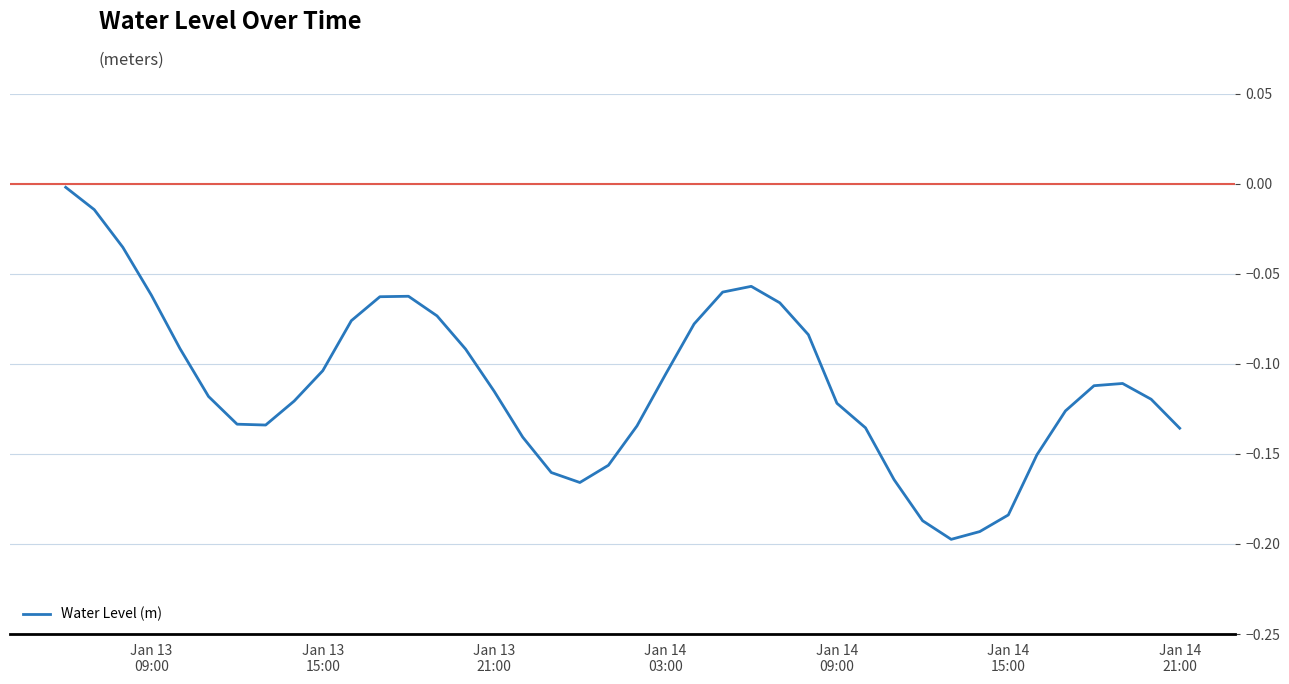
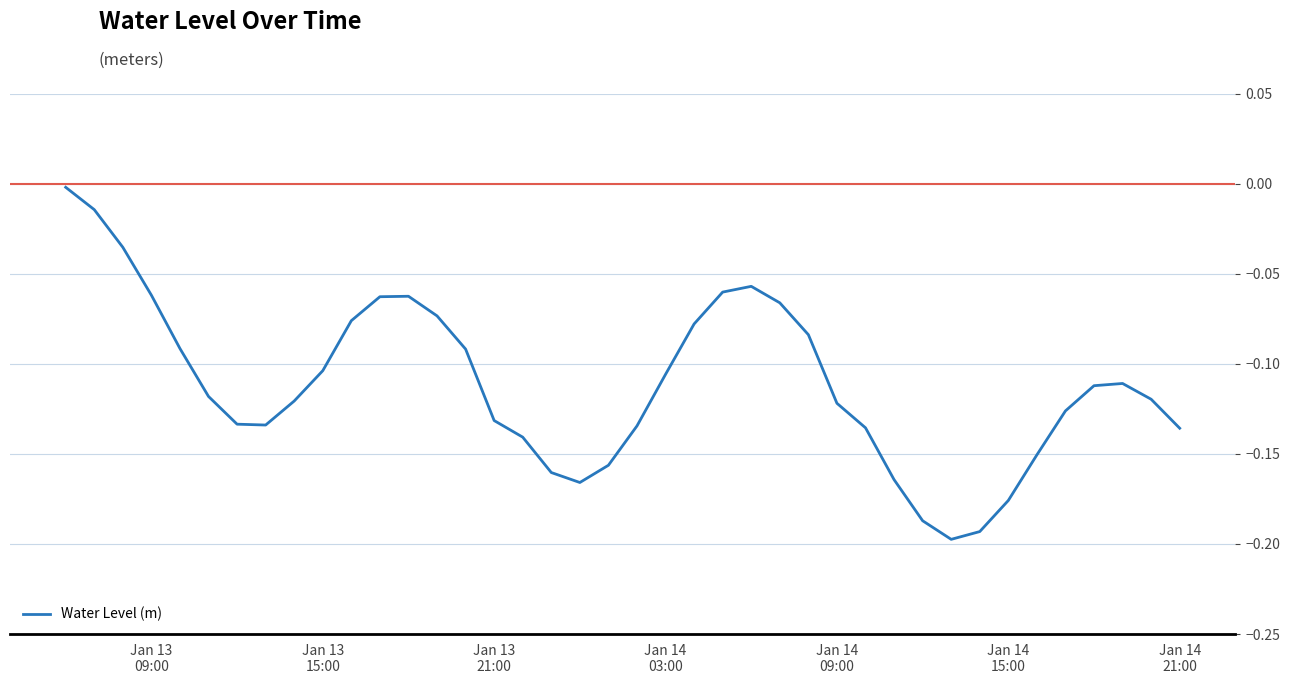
Jan 13 21:00: -0.115 -> -0.132
Jan 14 15:00: -0.184 -> -0.176
